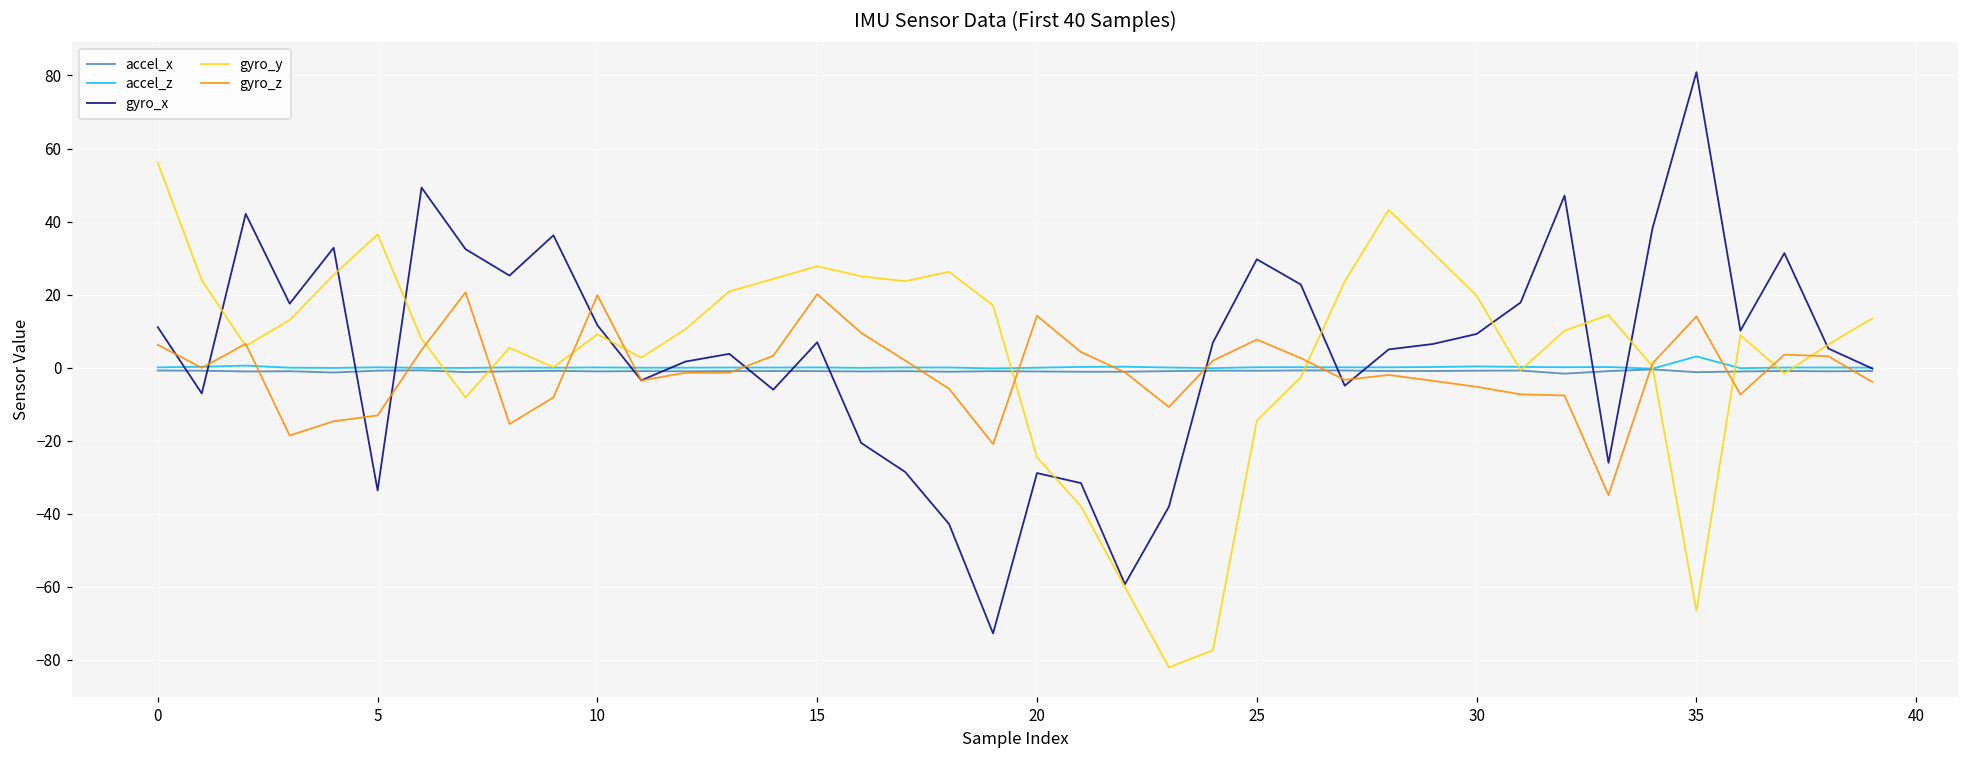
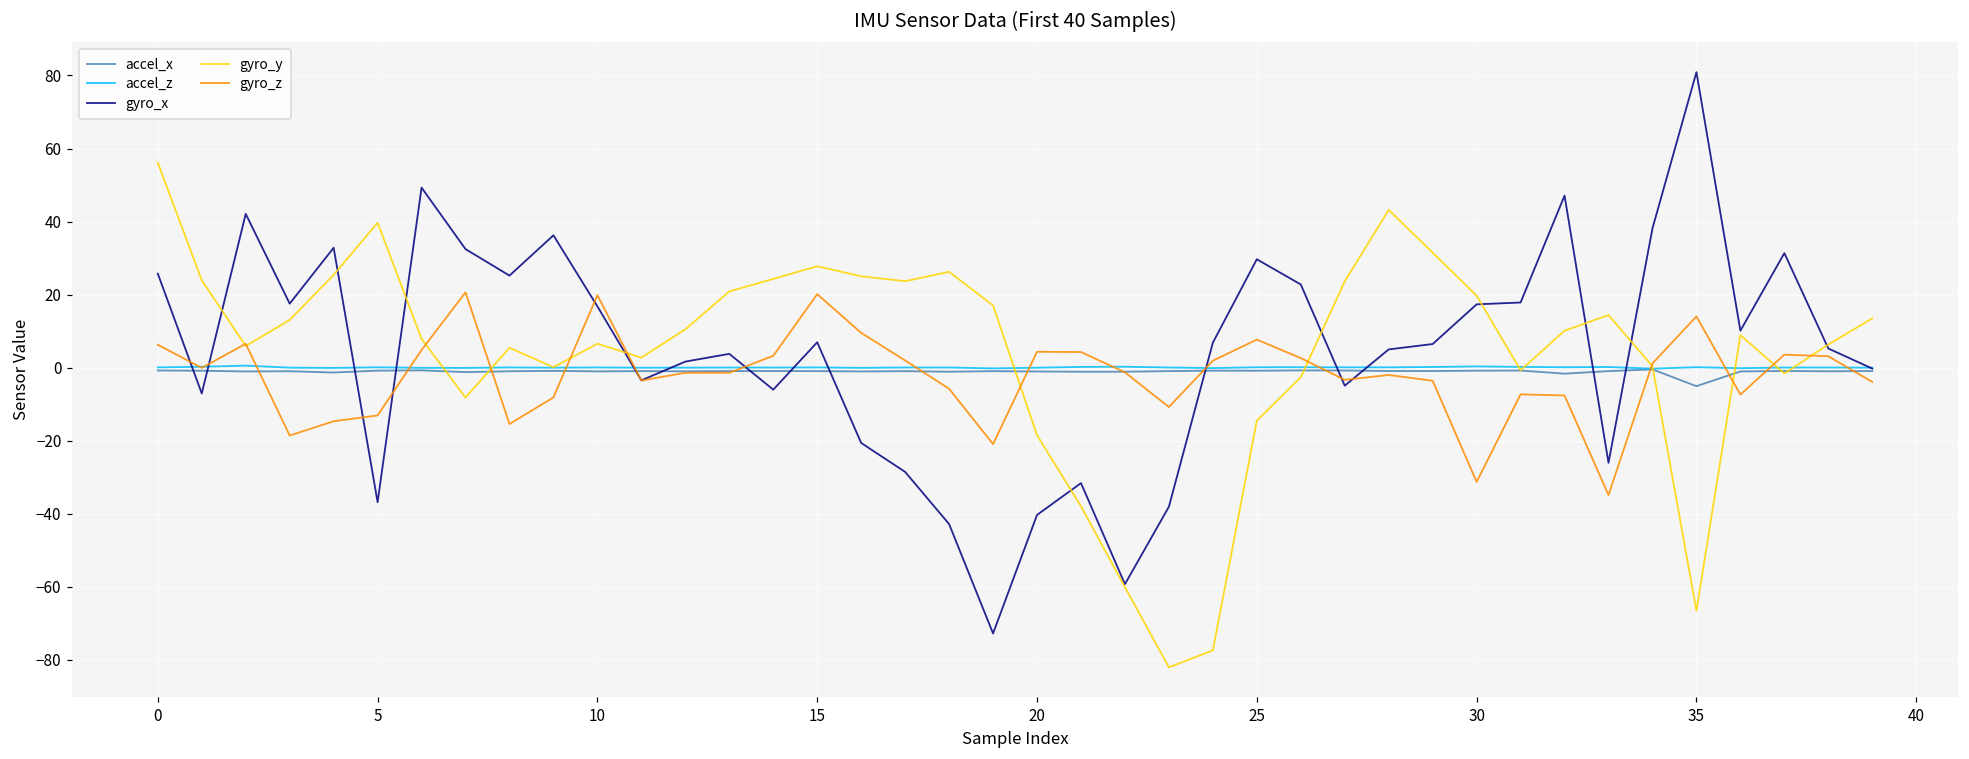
gyro_x, 0: 11 -> 26
gyro_x, 5: -34 -> -37
gyro_y, 5: 36 -> 40
gyro_x, 10: 12 -> 17
gyro_y, 10: 9 -> 7
gyro_x, 20: -29 -> -40
gyro_y, 20: -25 -> -19
gyro_z, 20: 14 -> 4
gyro_x, 30: 9 -> 17
gyro_z, 30: -5 -> -31
accel_x, 35: -1 -> -5
accel_z, 35: 3 -> 0
